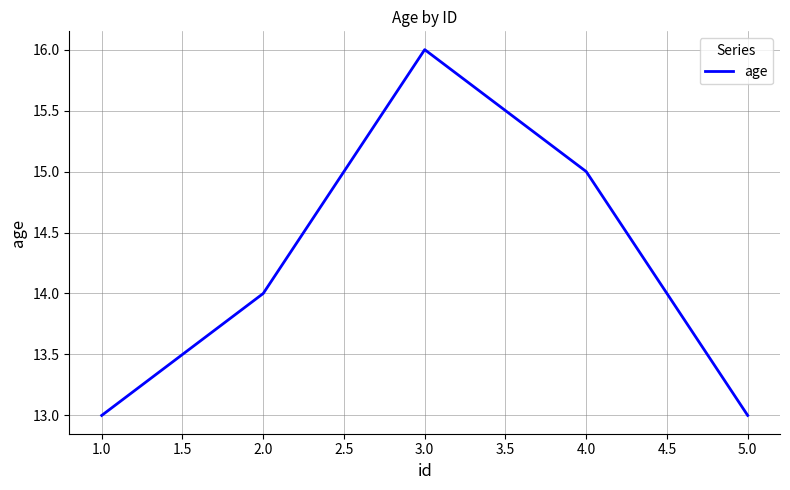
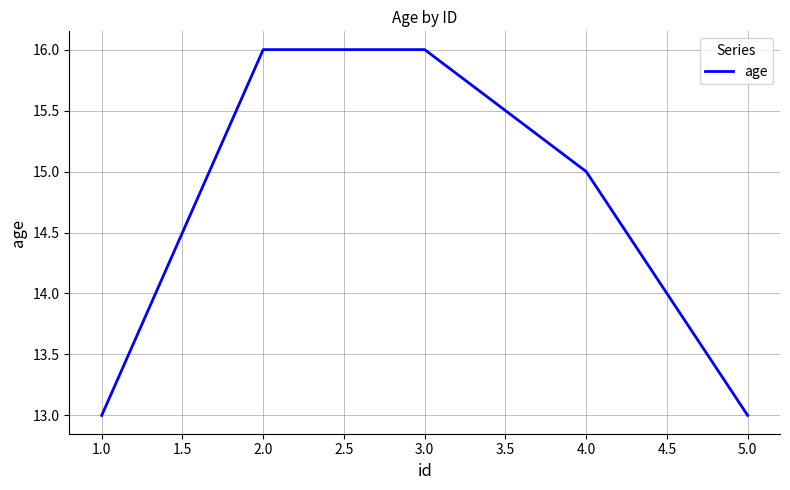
2.0: 14 -> 16
